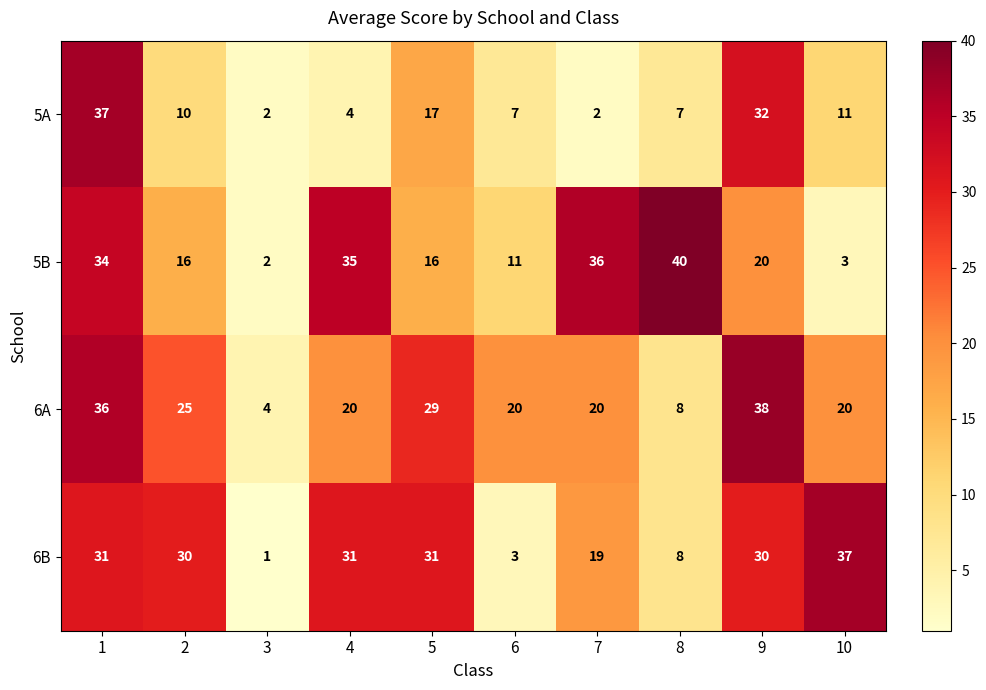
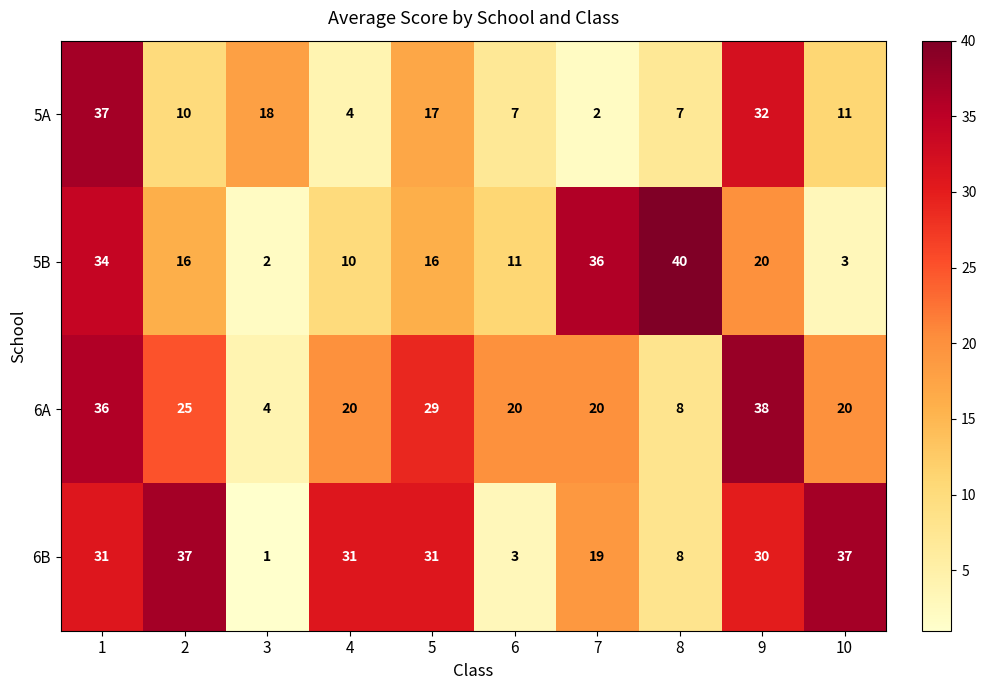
5A, 3: 2 -> 18
5B, 4: 35 -> 10
6B, 2: 30 -> 37
